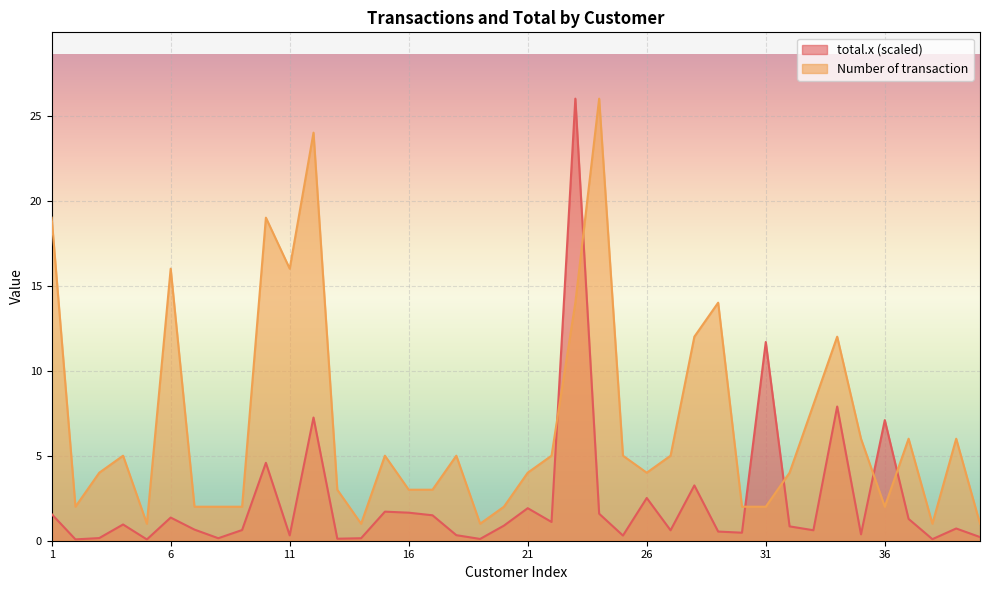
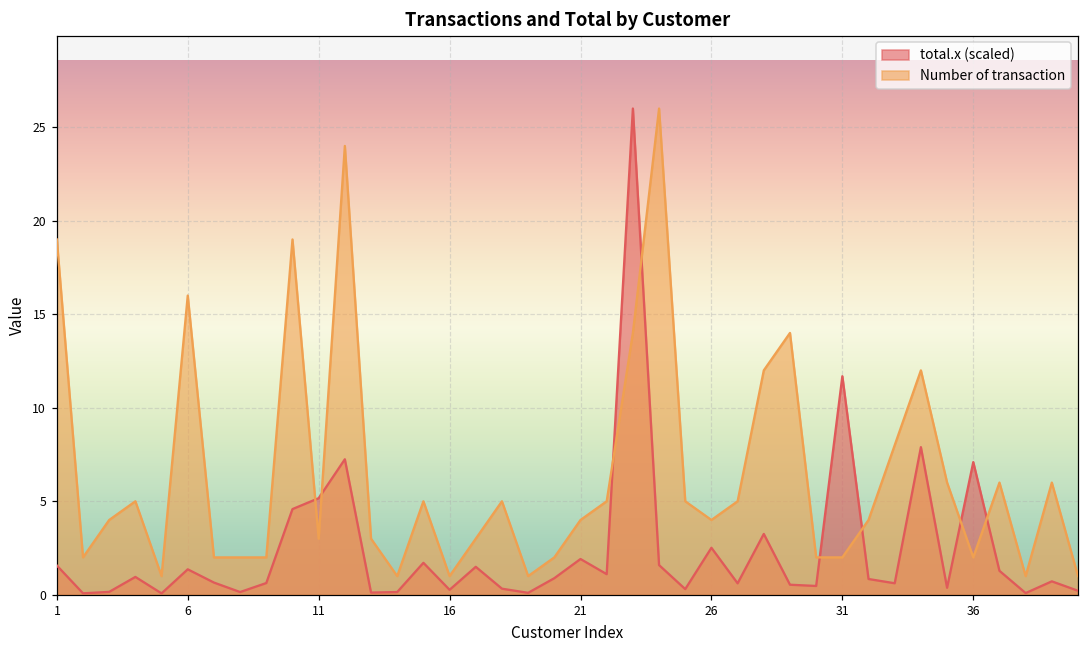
total.x (scaled), 11: 0.3 -> 5.2
Number of transaction, 11: 16 -> 3
total.x (scaled), 16: 1.6 -> 0.3
Number of transaction, 16: 3 -> 1
